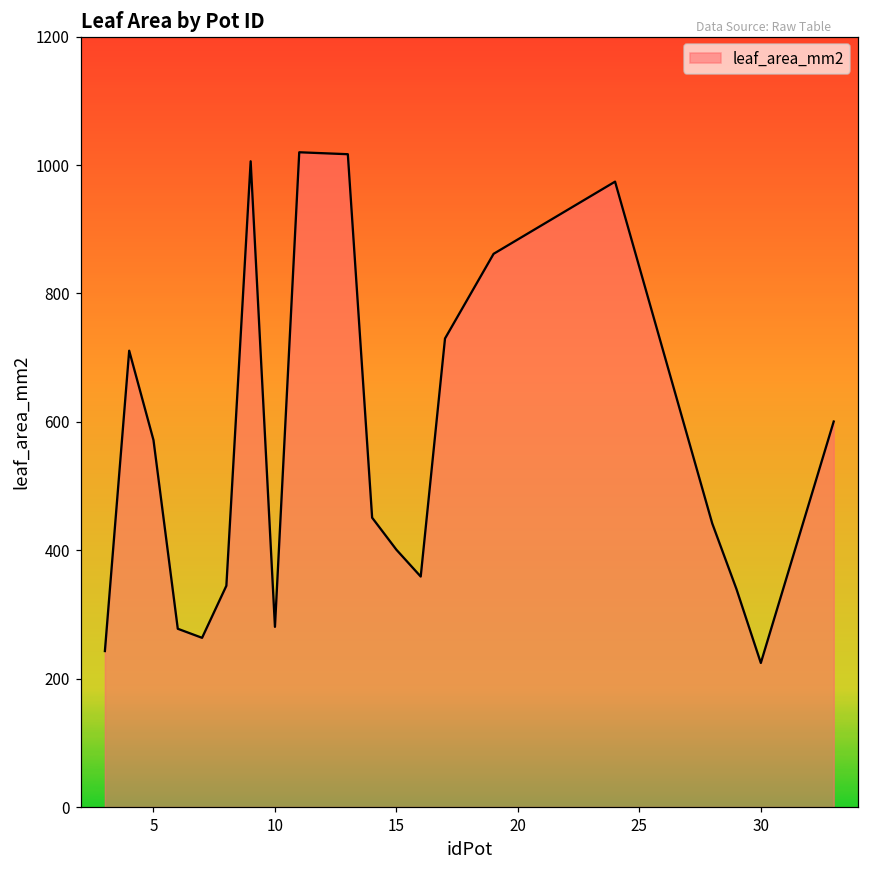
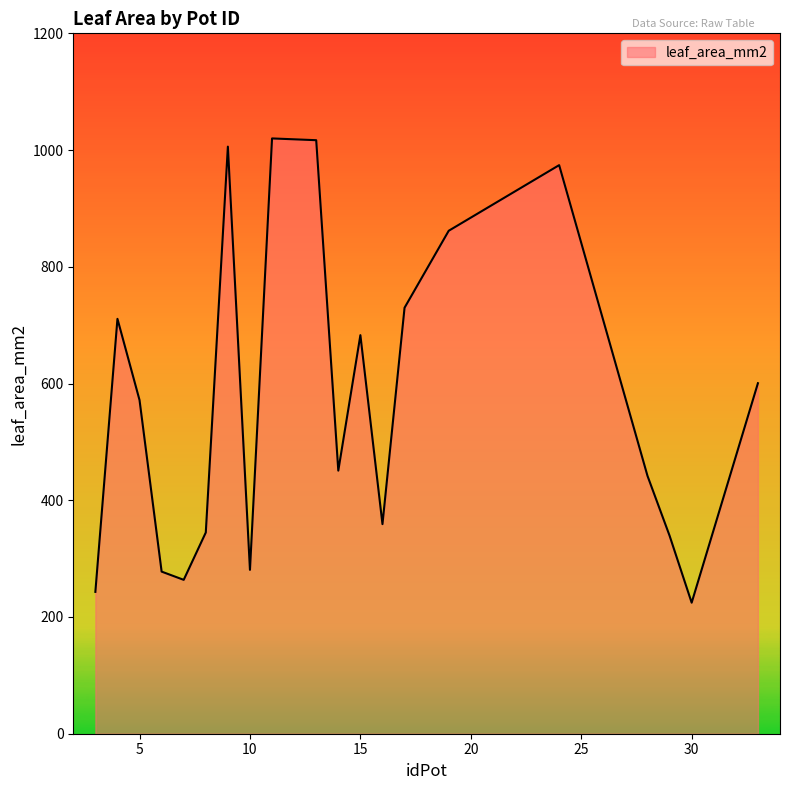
15: 400 -> 680
